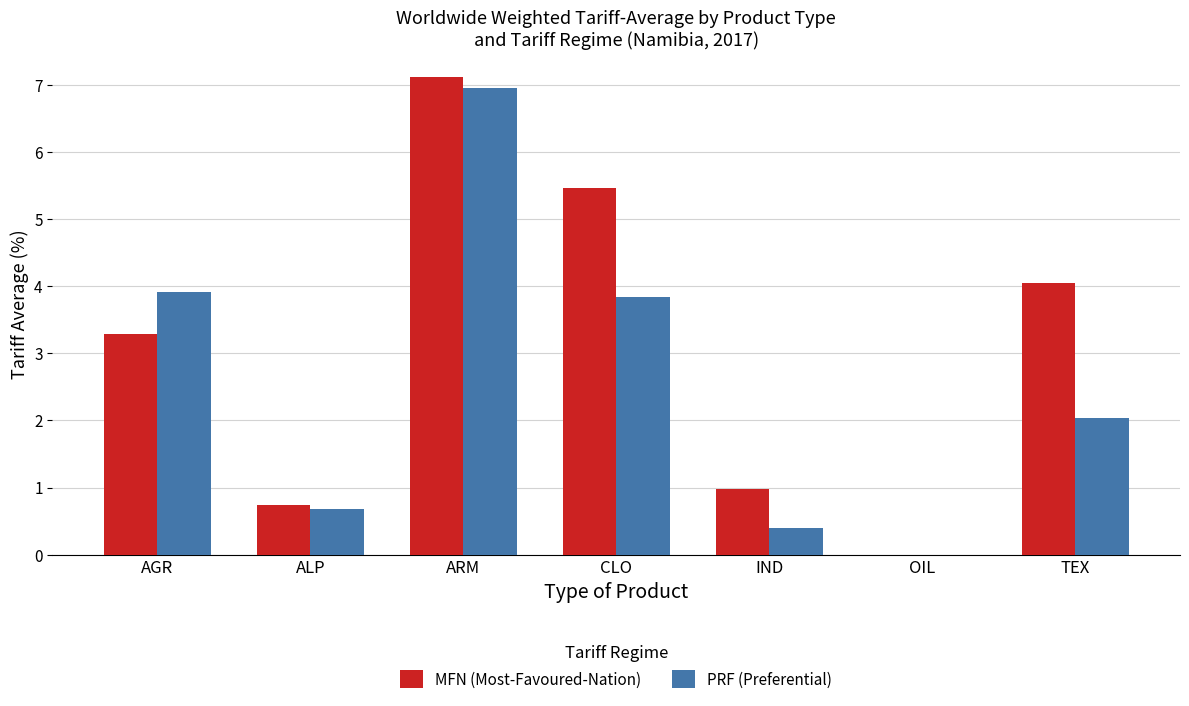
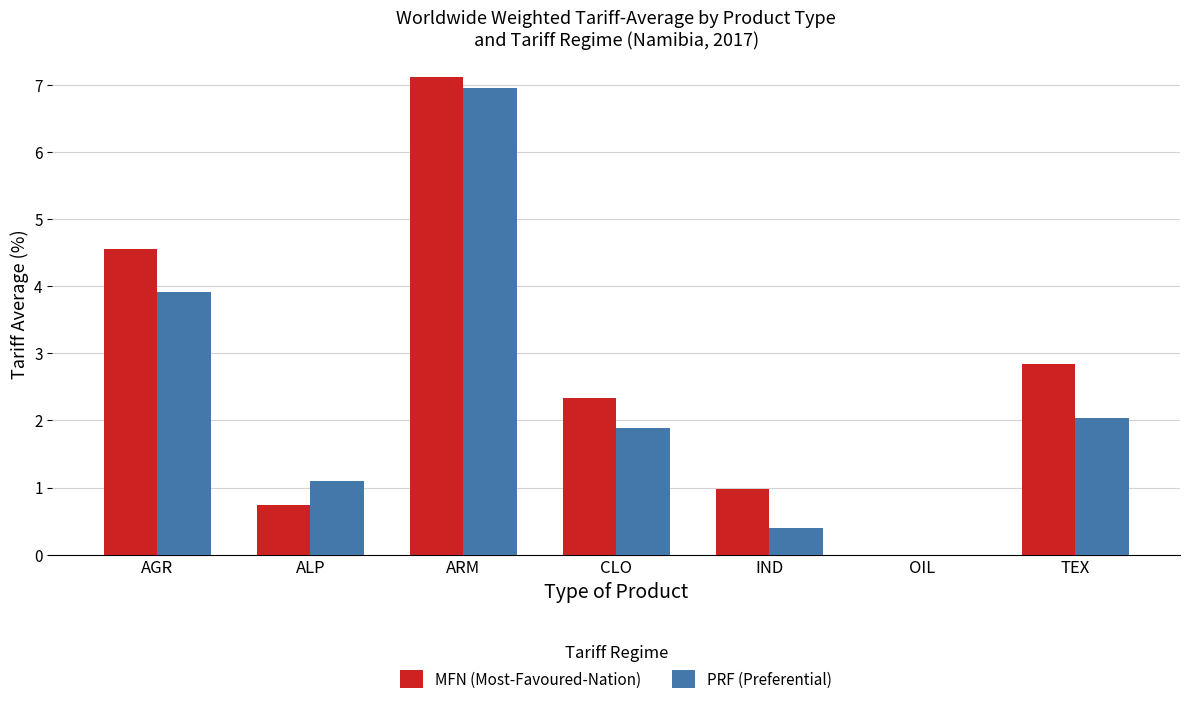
MFN (Most-Favoured-Nation), AGR: 3.3 -> 4.6
PRF (Preferential), ALP: 0.7 -> 1.1
MFN (Most-Favoured-Nation), CLO: 5.5 -> 2.3
PRF (Preferential), CLO: 3.8 -> 1.9
MFN (Most-Favoured-Nation), TEX: 4.1 -> 2.8
